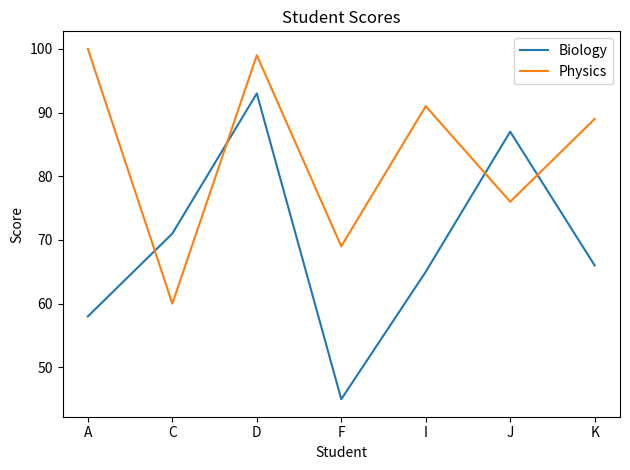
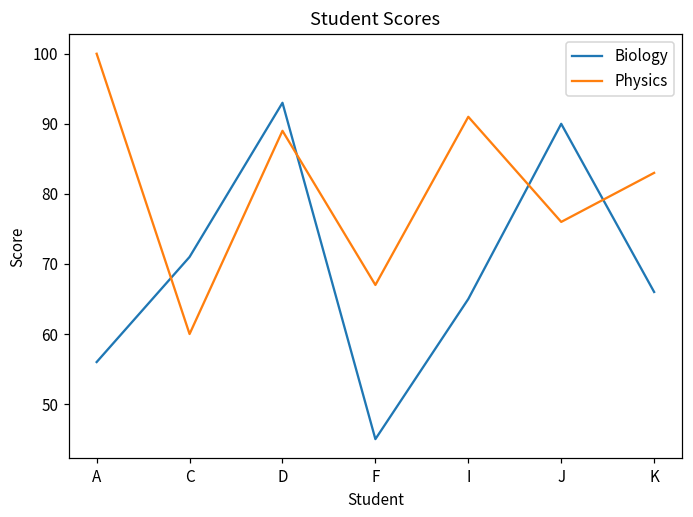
Biology, A: 58 -> 56
Physics, D: 99 -> 89
Physics, F: 69 -> 67
Biology, J: 87 -> 90
Physics, K: 89 -> 83
